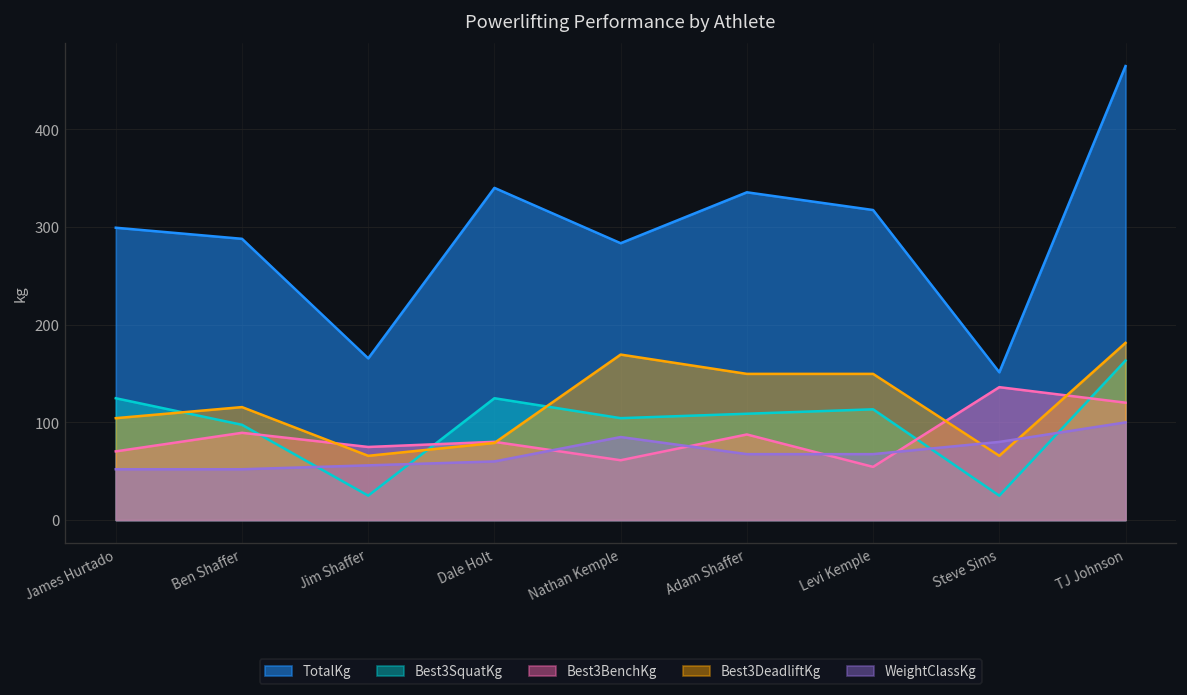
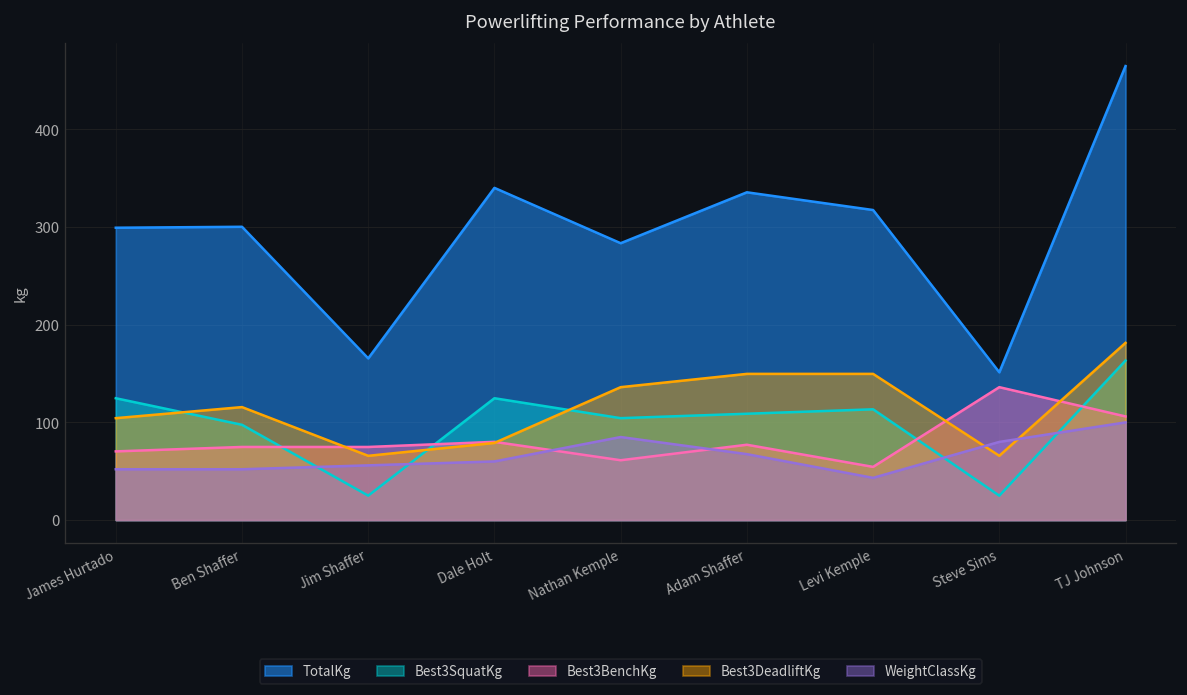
TotalKg, Ben Shaffer: 290 -> 300
Best3BenchKg, Ben Shaffer: 90 -> 70
Best3DeadliftKg, Nathan Kemple: 170 -> 140
Best3BenchKg, Adam Shaffer: 90 -> 80
WeightClassKg, Levi Kemple: 70 -> 40
Best3BenchKg, TJ Johnson: 120 -> 110
